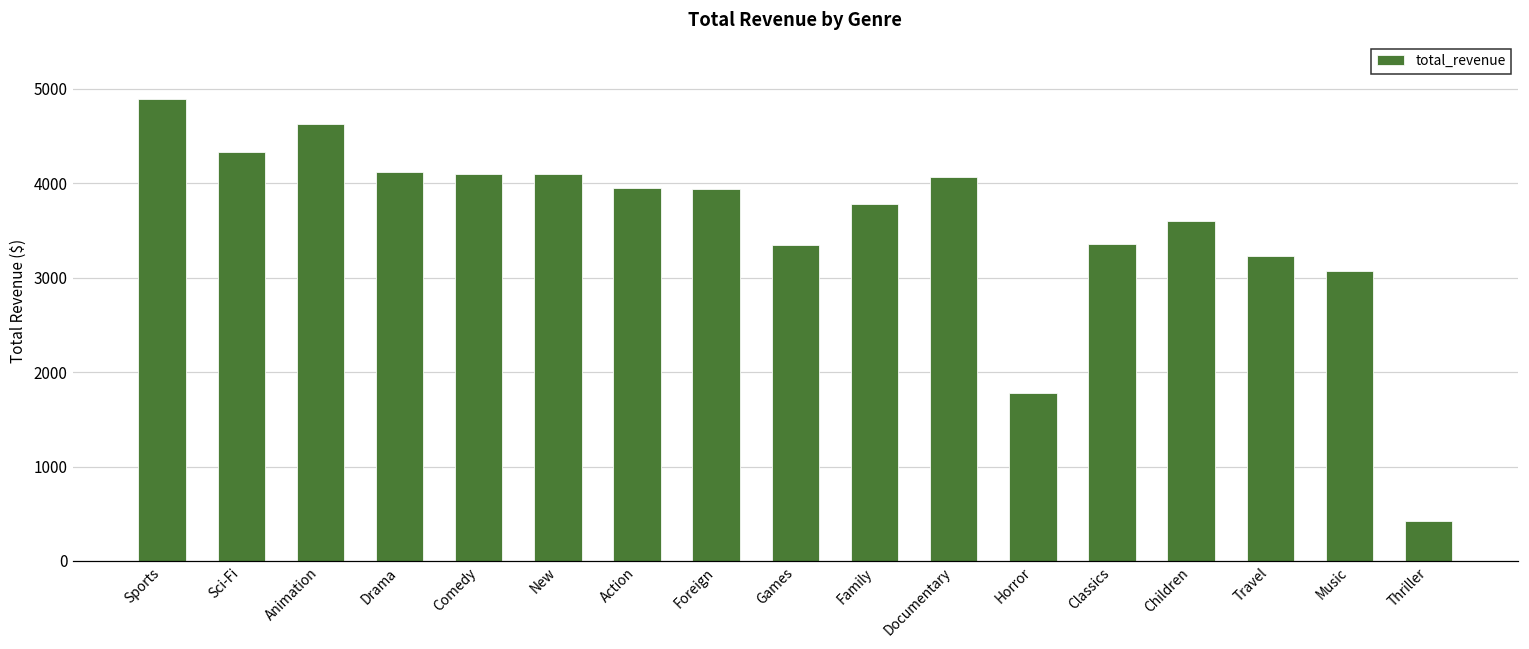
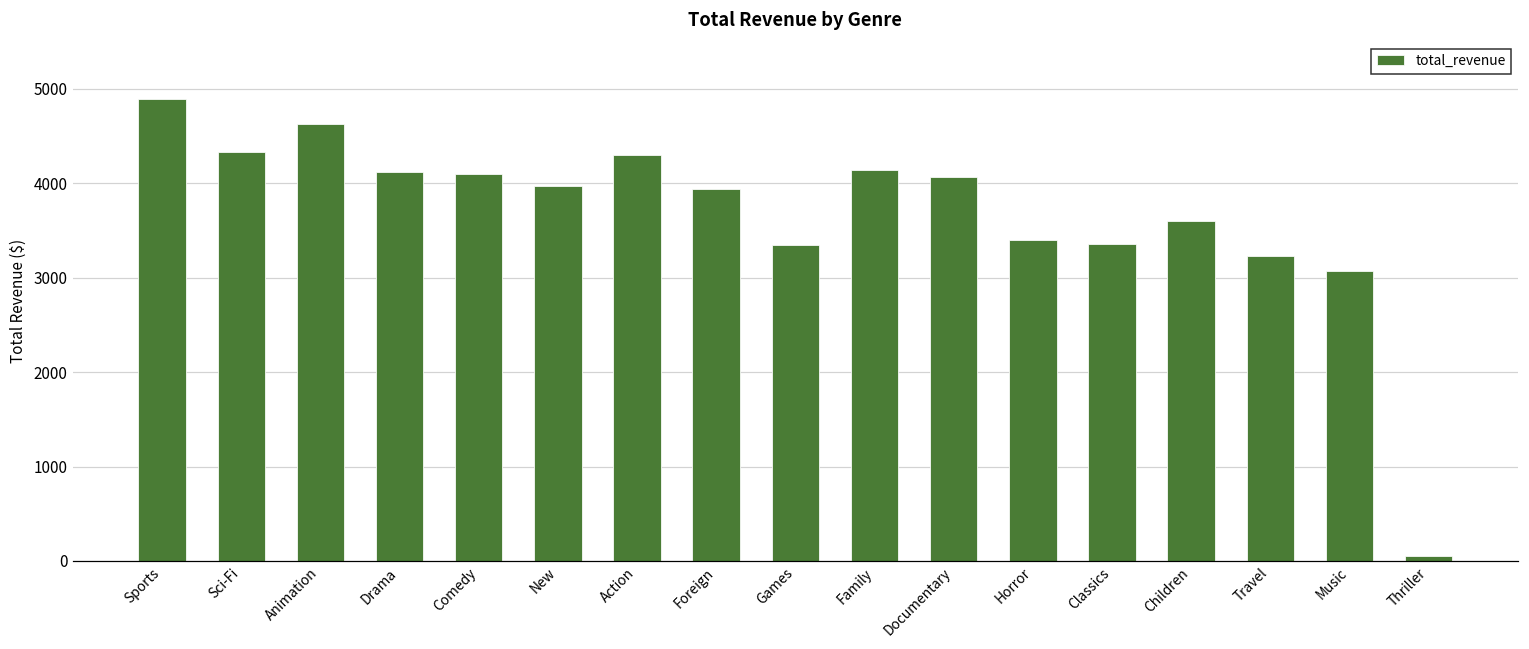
New: 4100 -> 4000
Action: 4000 -> 4300
Family: 3800 -> 4100
Horror: 1800 -> 3400
Thriller: 400 -> 0
